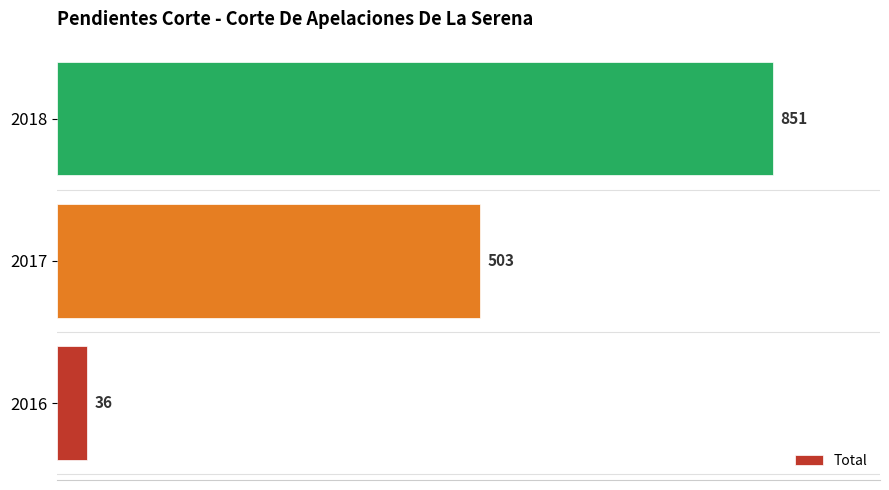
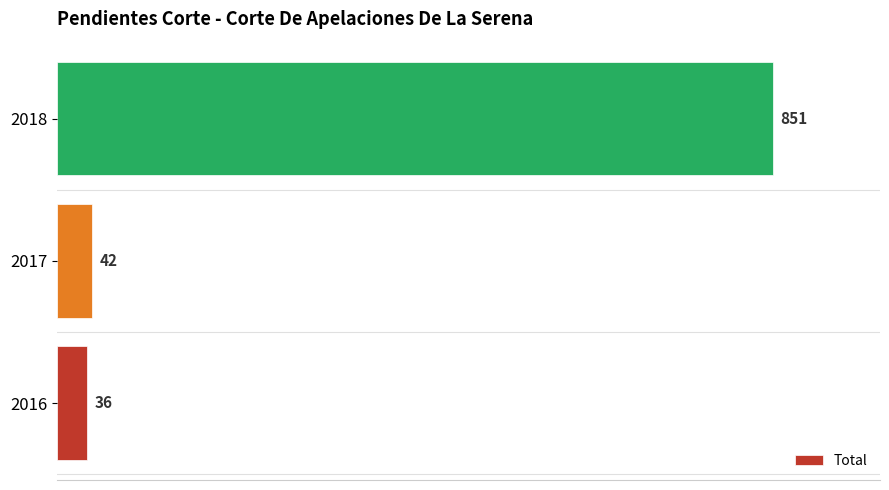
2017: 503 -> 42
